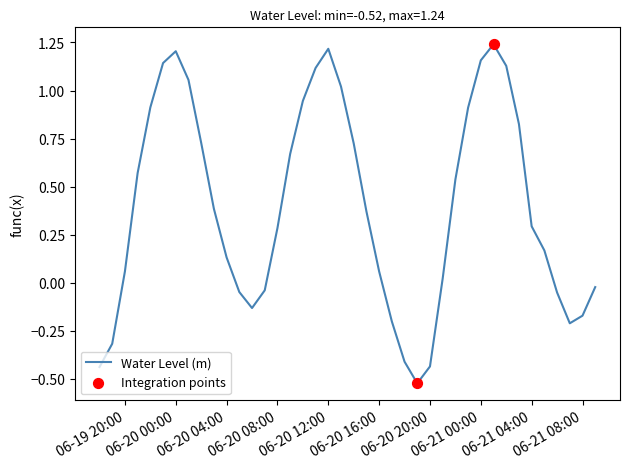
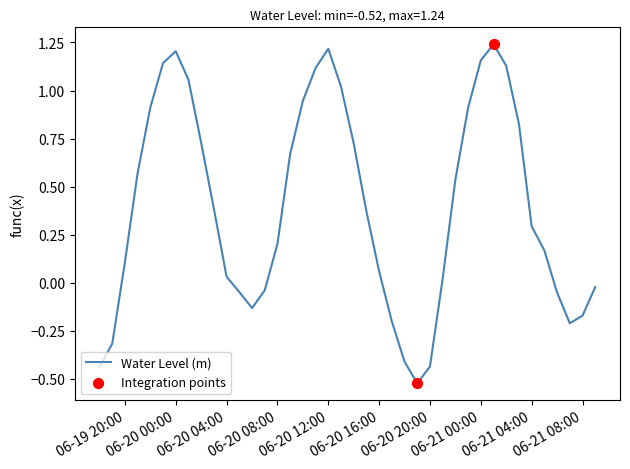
Water Level (m), 06-19 20:00: 0.06 -> 0.11
Water Level (m), 06-20 04:00: 0.13 -> 0.03
Water Level (m), 06-20 08:00: 0.28 -> 0.20
